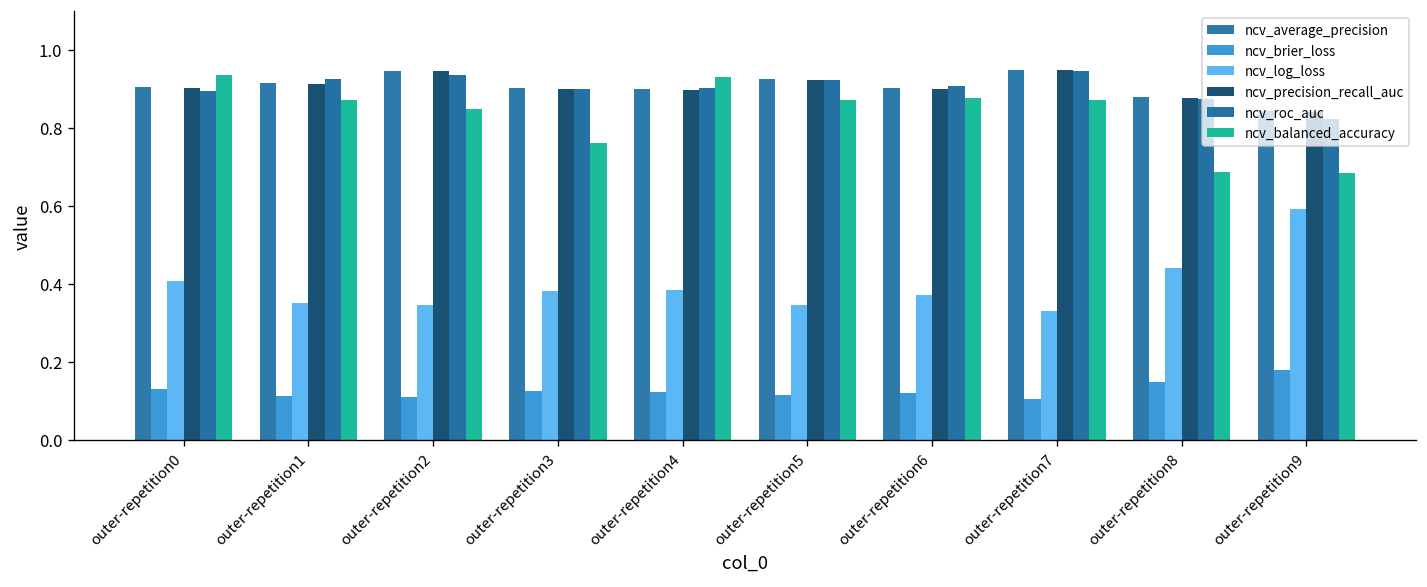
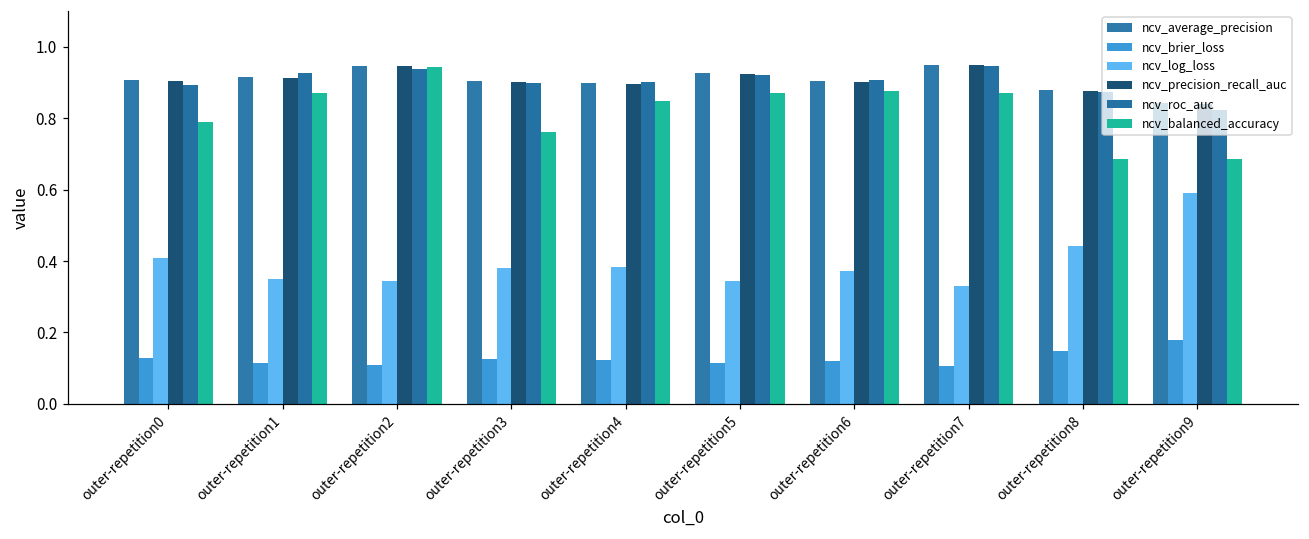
ncv_balanced_accuracy, outer-repetition0: 0.94 -> 0.79
ncv_balanced_accuracy, outer-repetition2: 0.85 -> 0.94
ncv_balanced_accuracy, outer-repetition4: 0.93 -> 0.85
